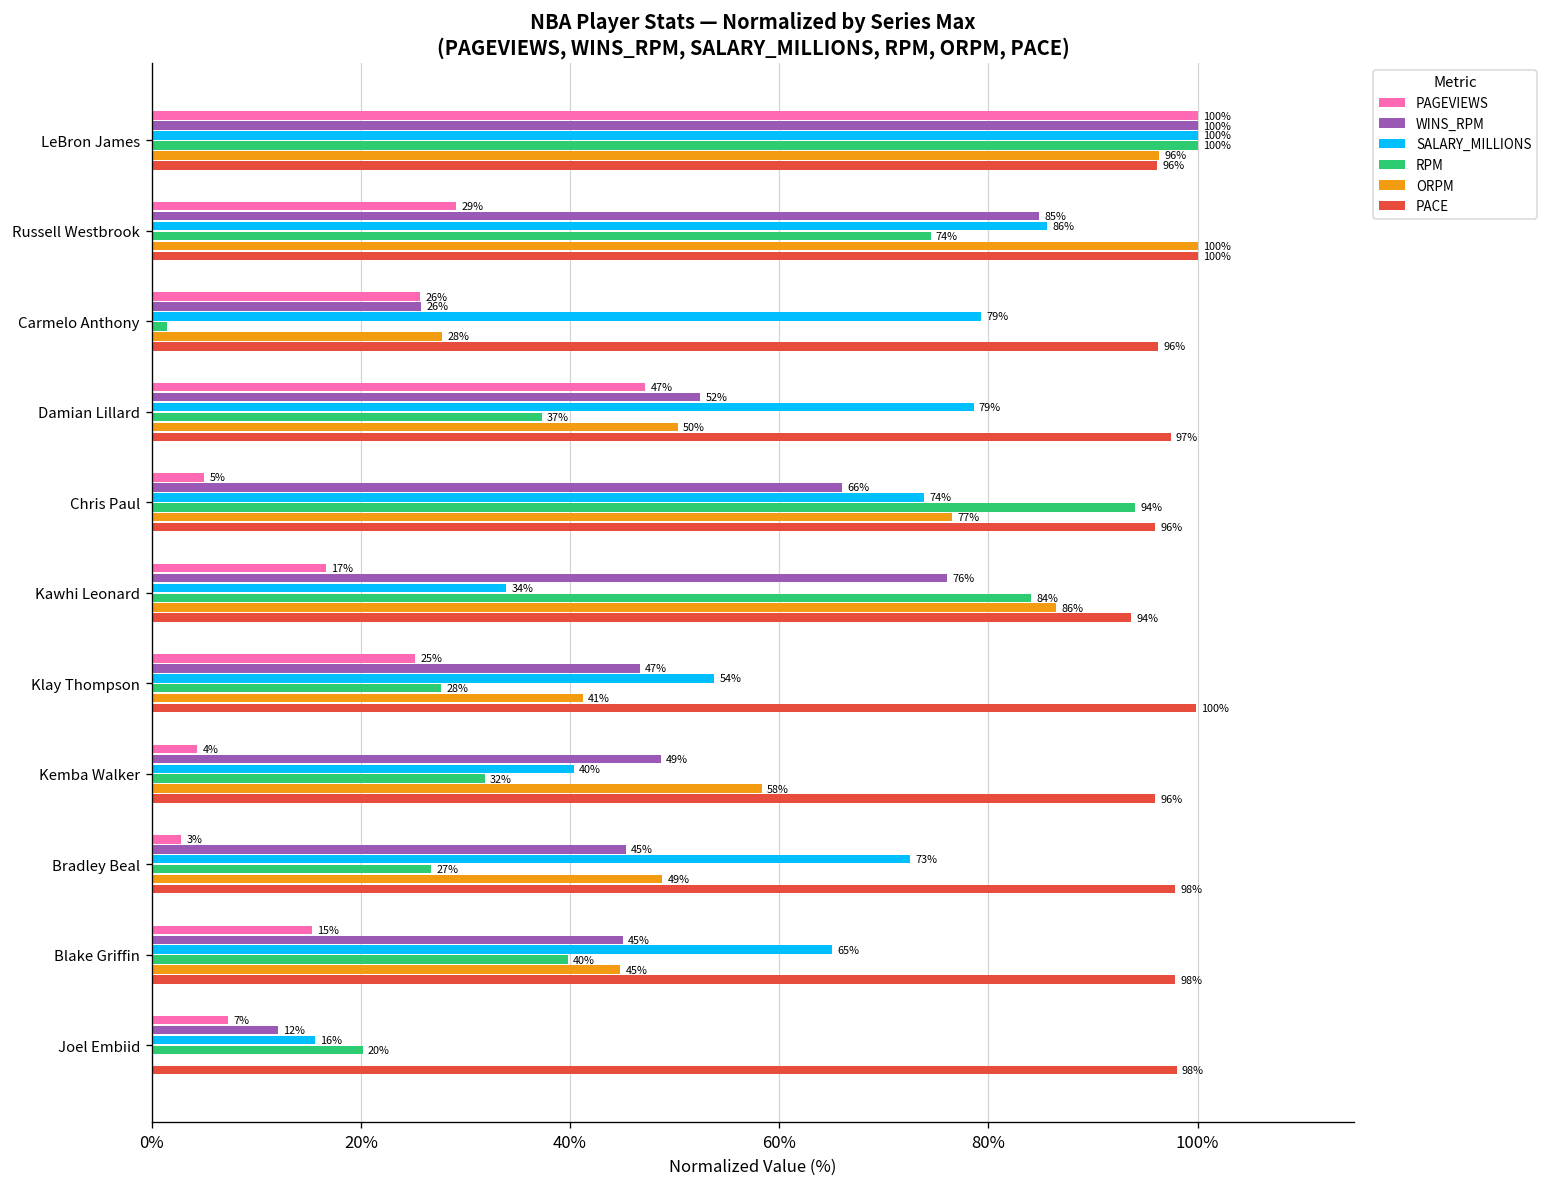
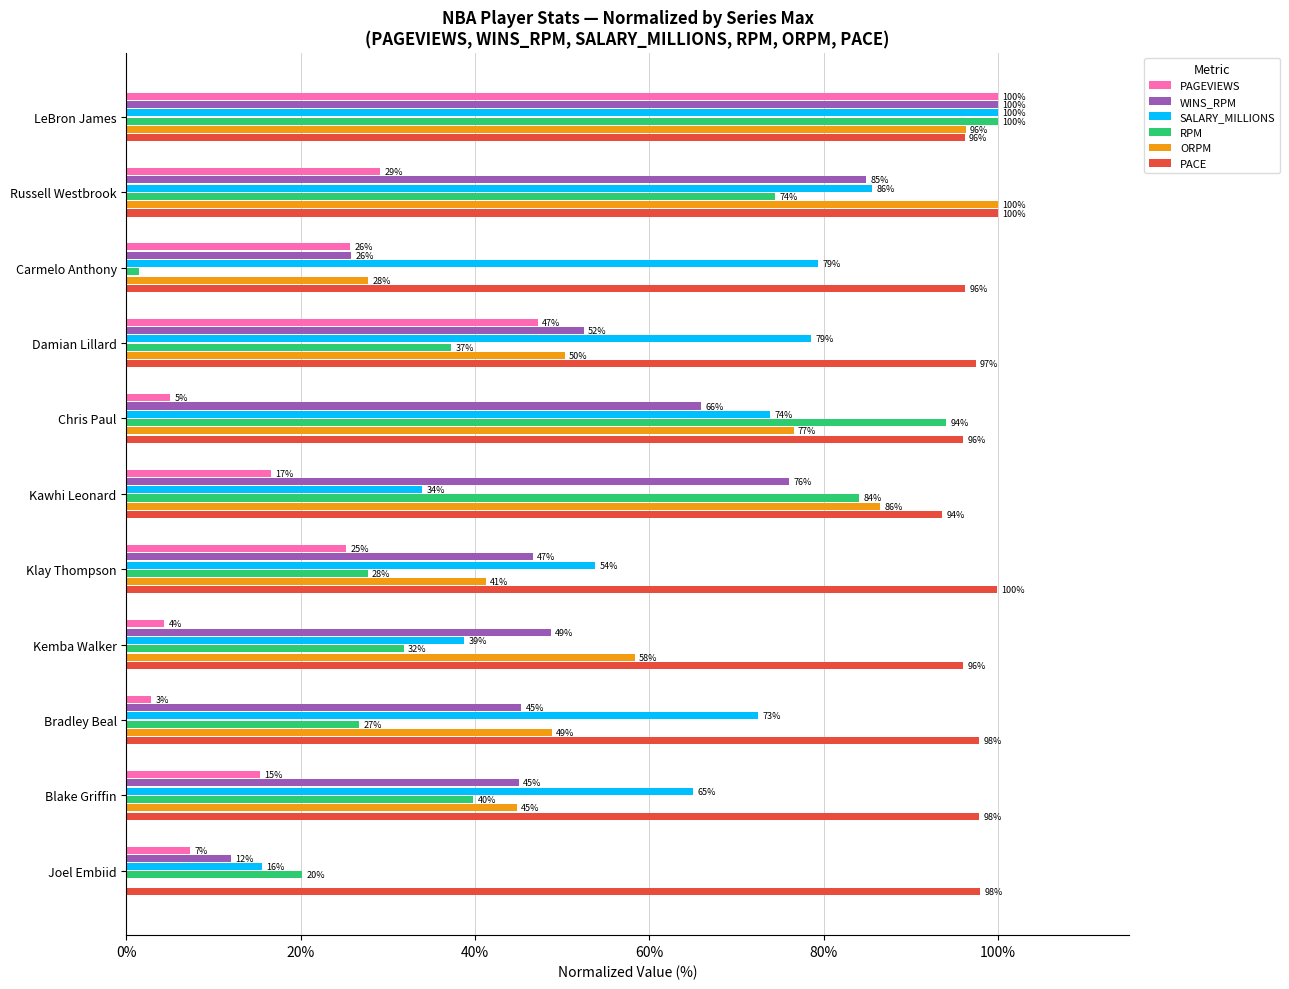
SALARY_MILLIONS, Kemba Walker: 40% -> 39%
